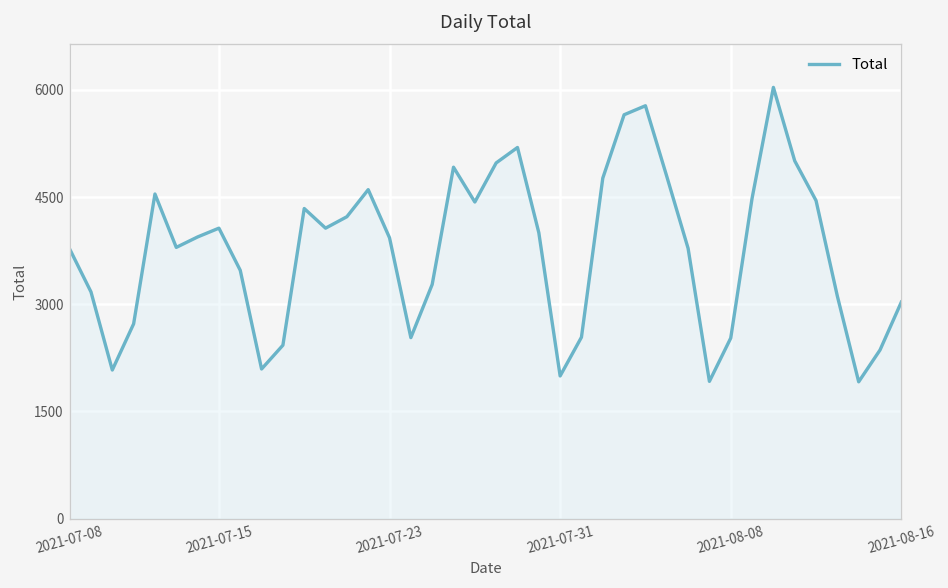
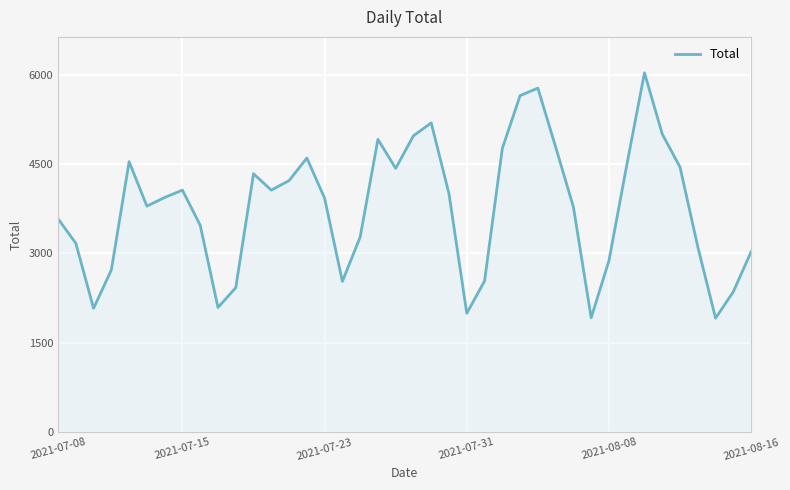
2021-07-08: 3800 -> 3600
2021-08-08: 2500 -> 2900
